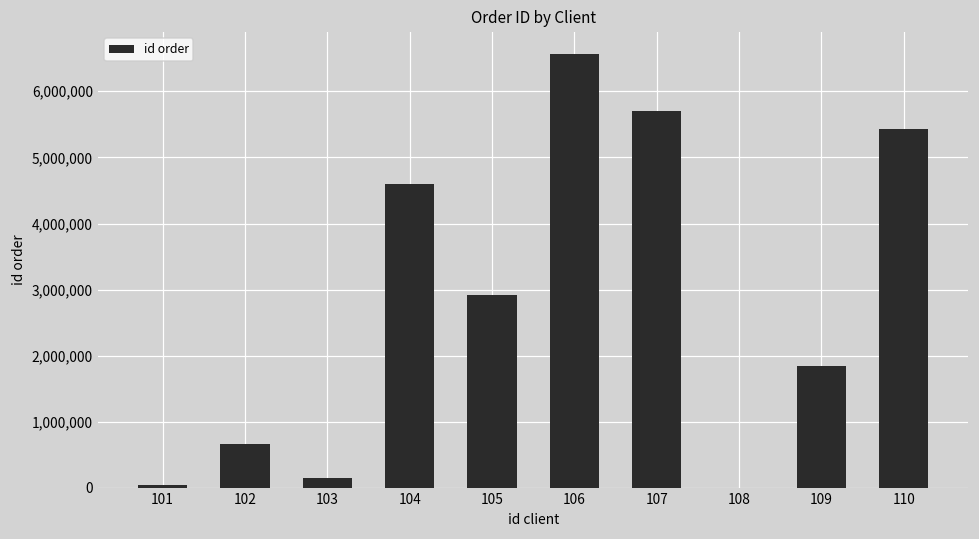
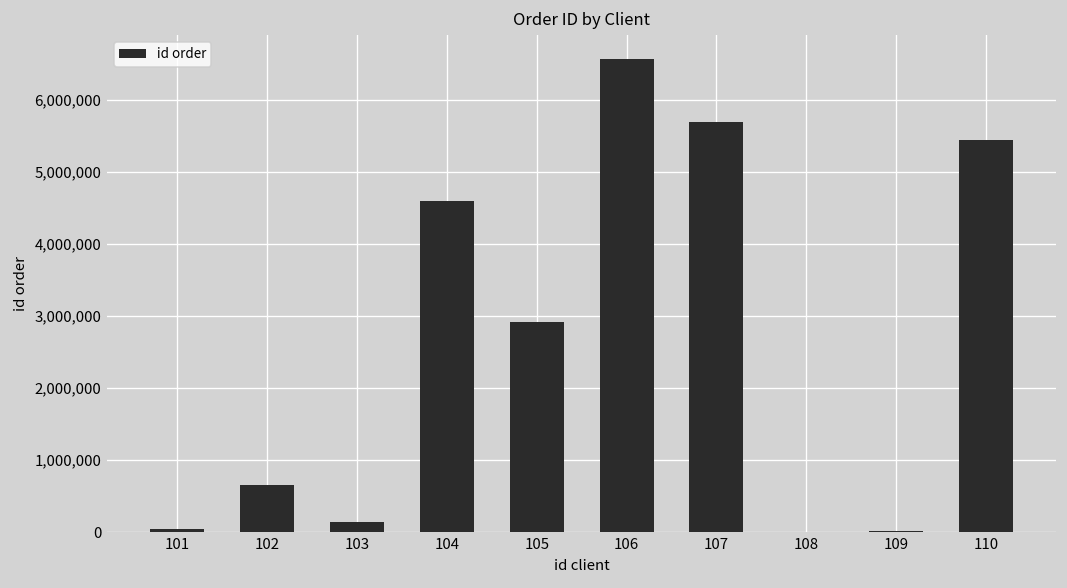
109: 1,800,000 -> 0
